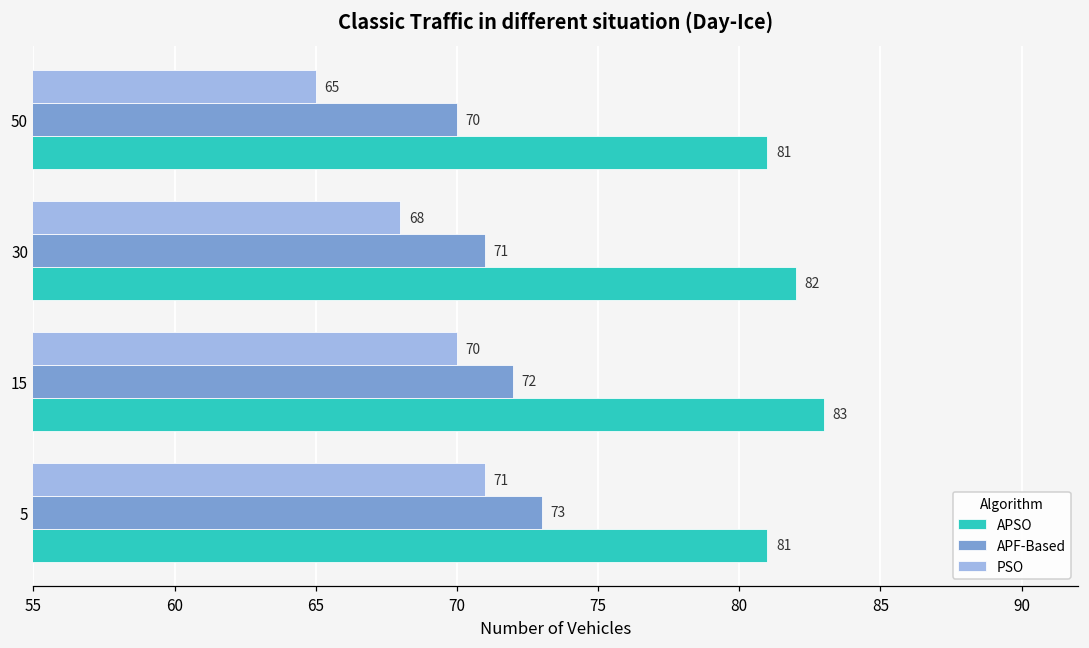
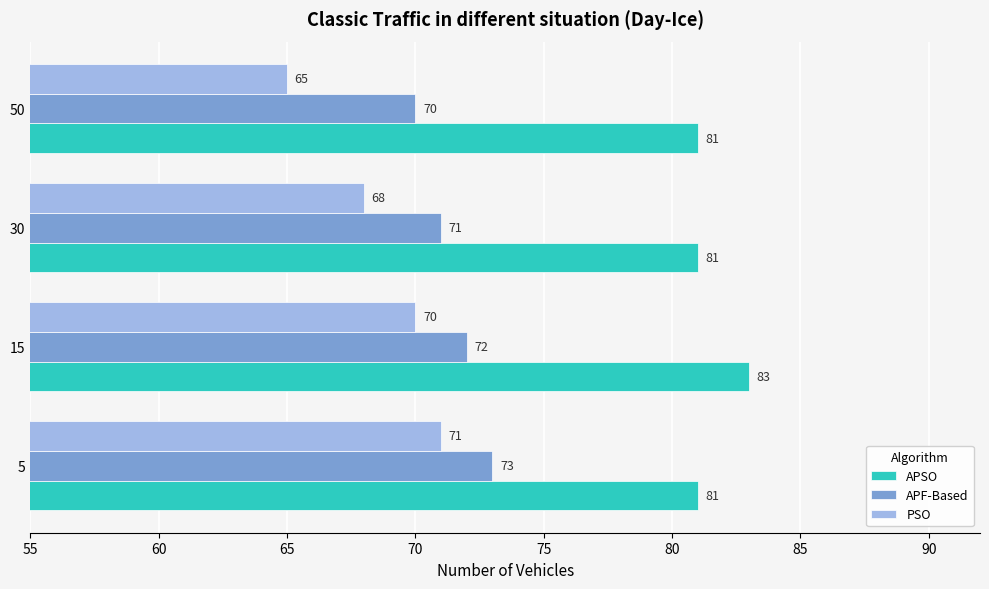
APSO, 30: 82 -> 81
